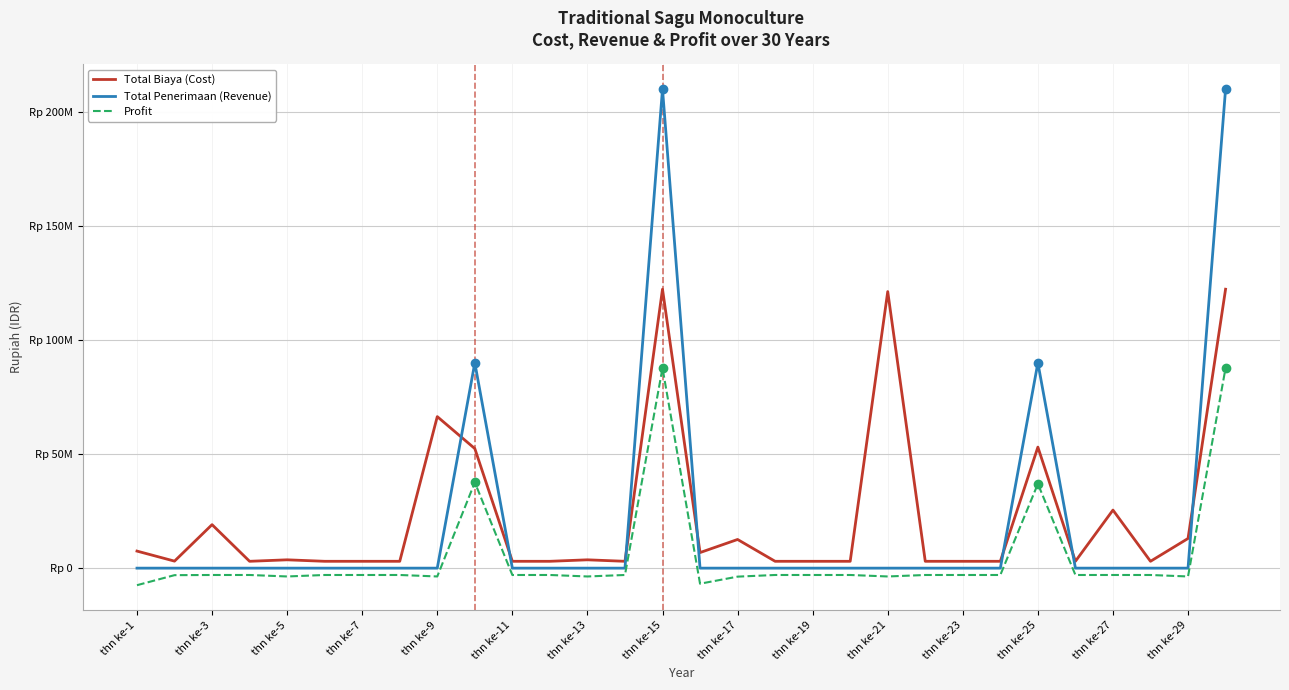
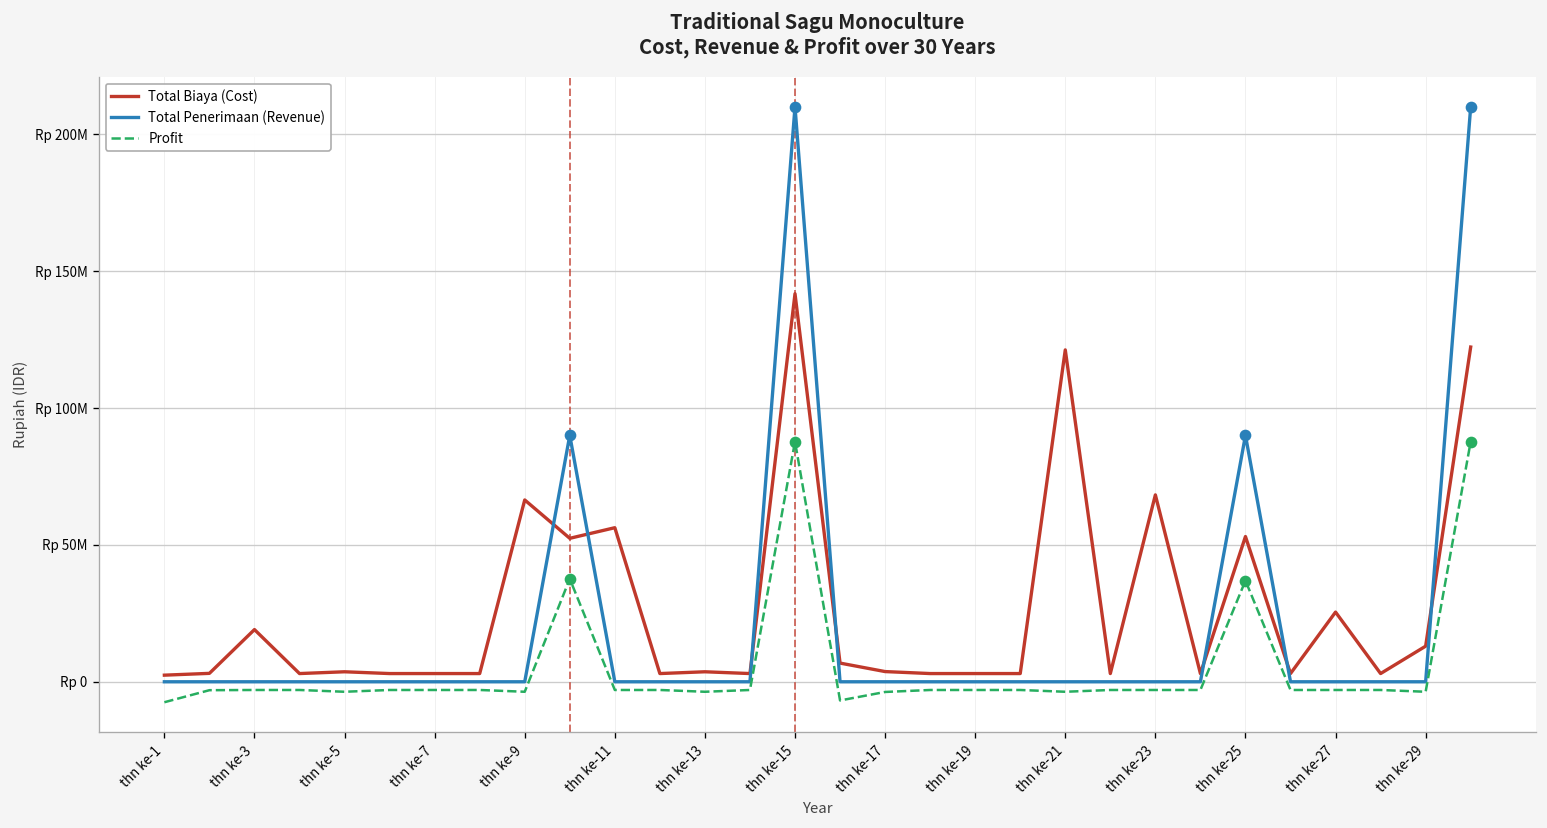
Total Biaya (Cost), thn ke-1: Rp 7000000 -> Rp 2000000
Total Biaya (Cost), thn ke-11: Rp 3000000 -> Rp 56000000
Total Biaya (Cost), thn ke-15: Rp 122000000 -> Rp 142000000
Total Biaya (Cost), thn ke-17: Rp 13000000 -> Rp 4000000
Total Biaya (Cost), thn ke-23: Rp 3000000 -> Rp 68000000
